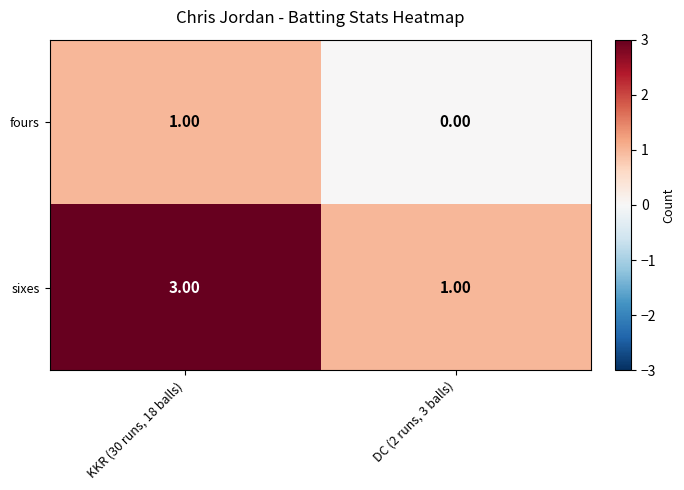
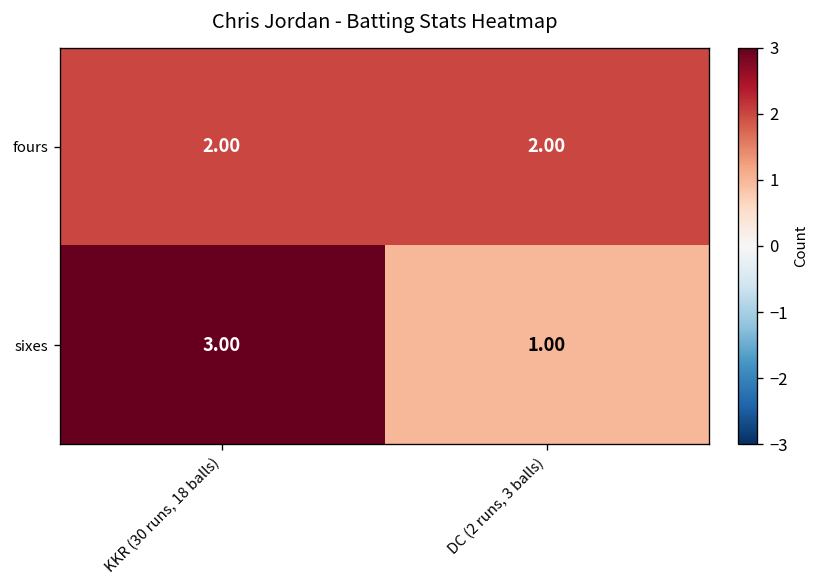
fours, KKR (30 runs, 18 balls): 1.00 -> 2.00
fours, DC (2 runs, 3 balls): 0.00 -> 2.00
